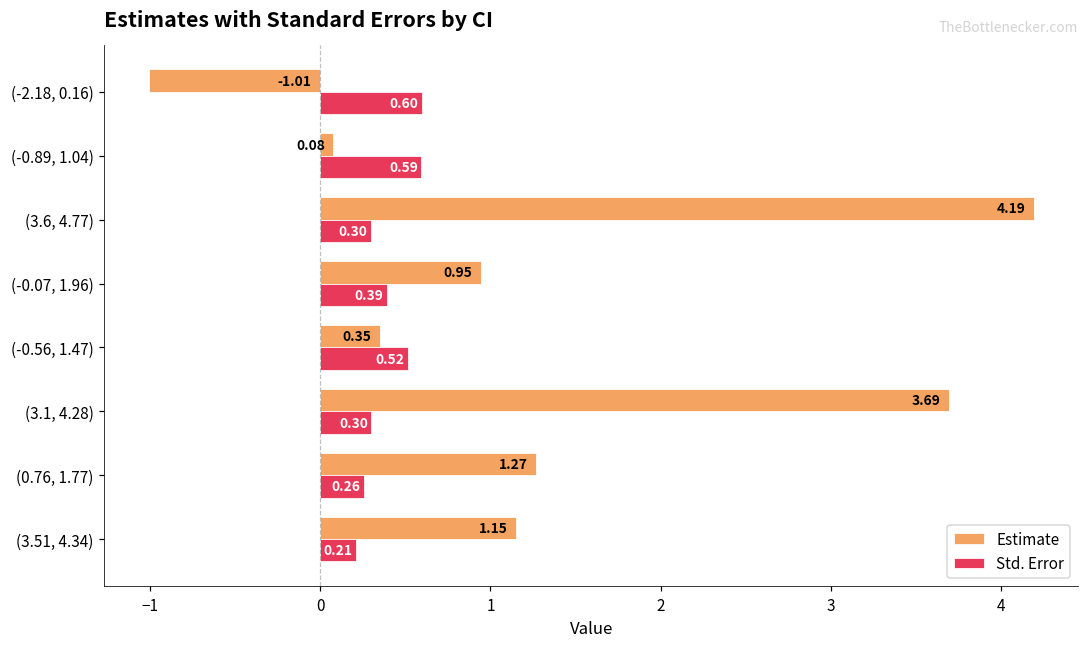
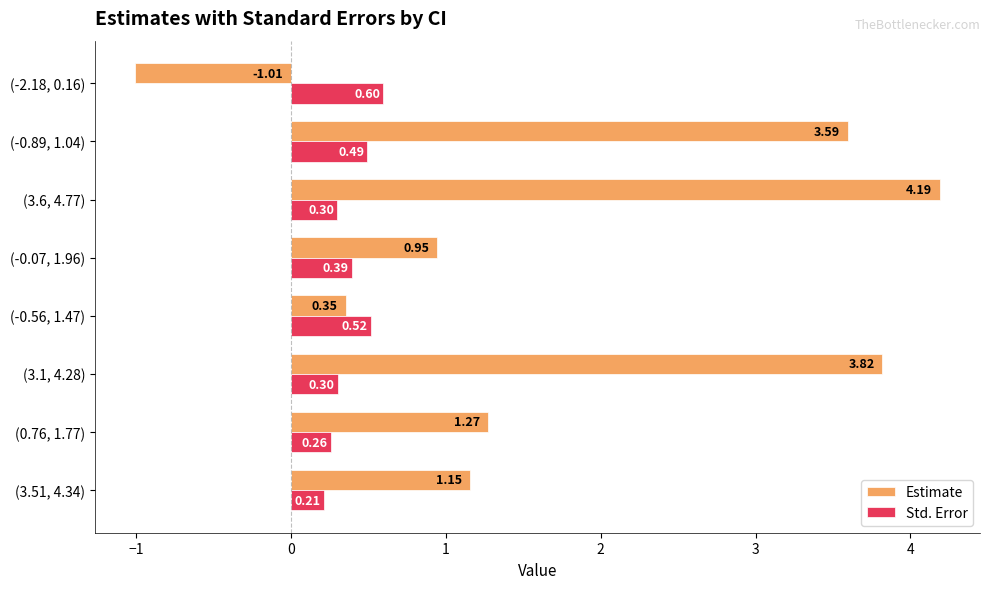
Estimate, (-0.89, 1.04): 0.08 -> 3.59
Std. Error, (-0.89, 1.04): 0.59 -> 0.49
Estimate, (3.1, 4.28): 3.69 -> 3.82
